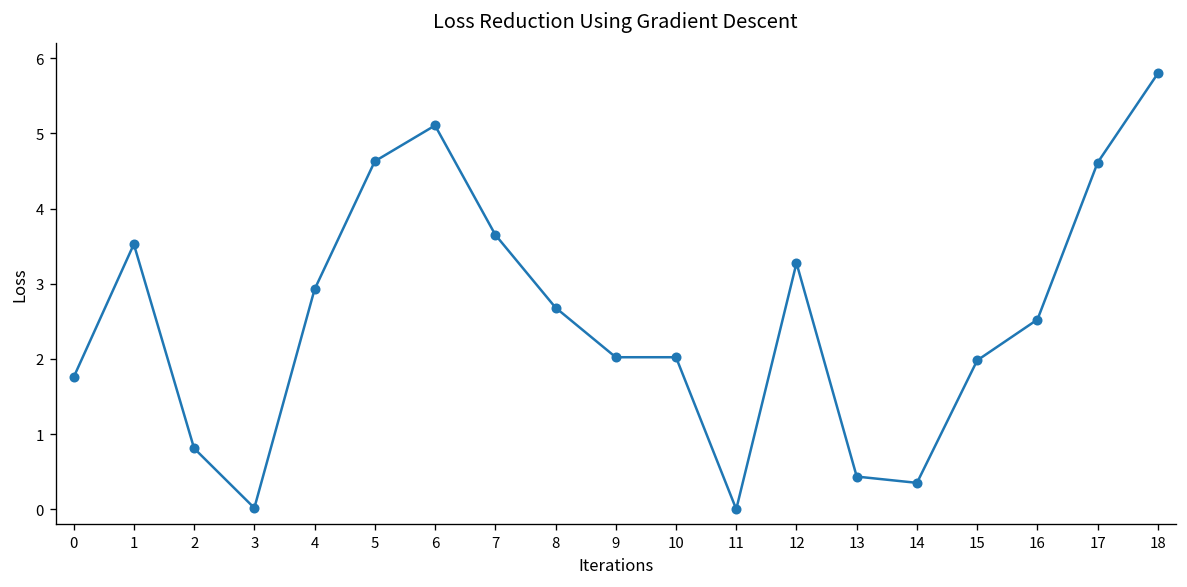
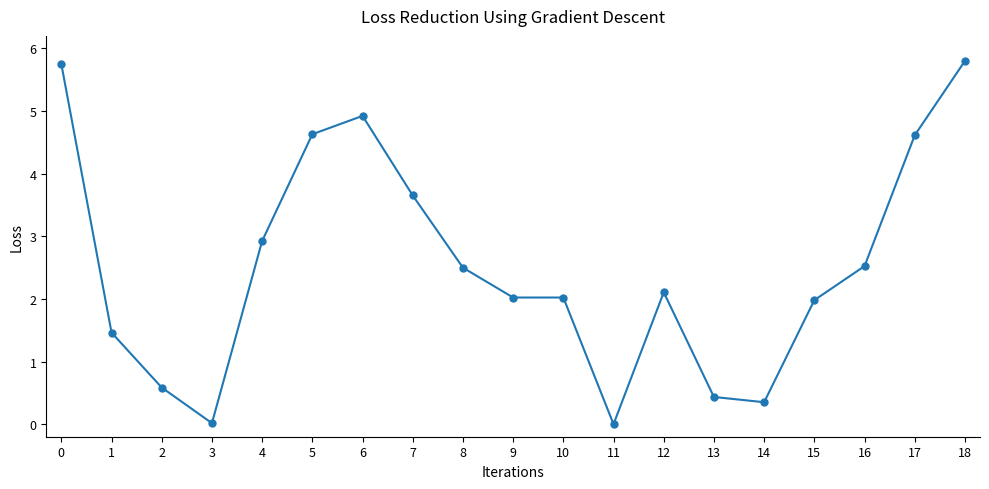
0: 1.8 -> 5.7
1: 3.5 -> 1.5
2: 0.8 -> 0.6
6: 5.1 -> 4.9
8: 2.7 -> 2.5
12: 3.3 -> 2.1
